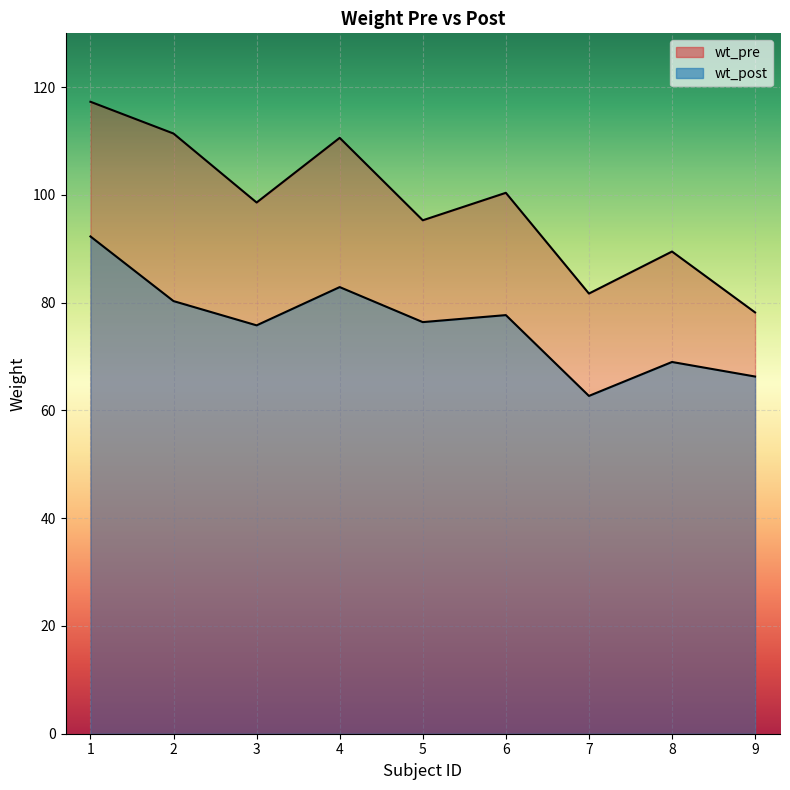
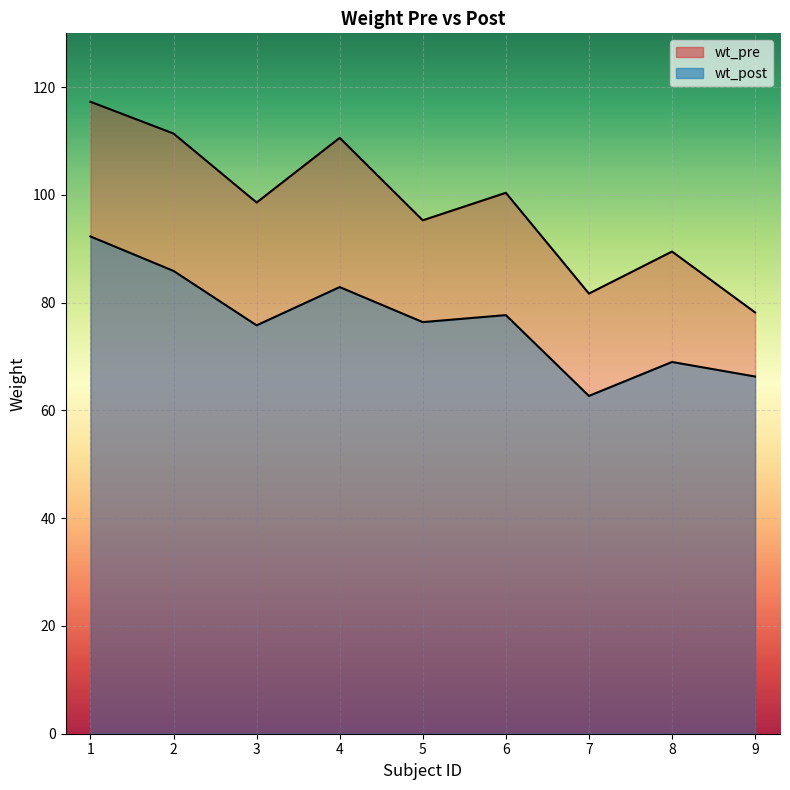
wt_post, 2: 80 -> 86
